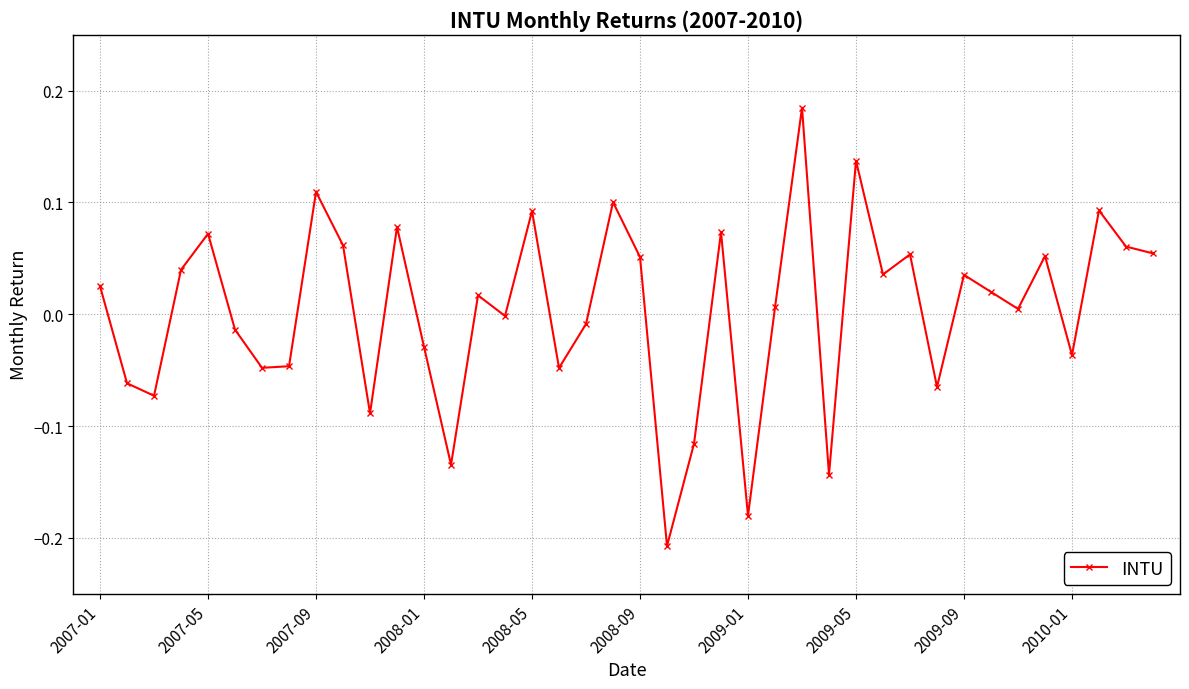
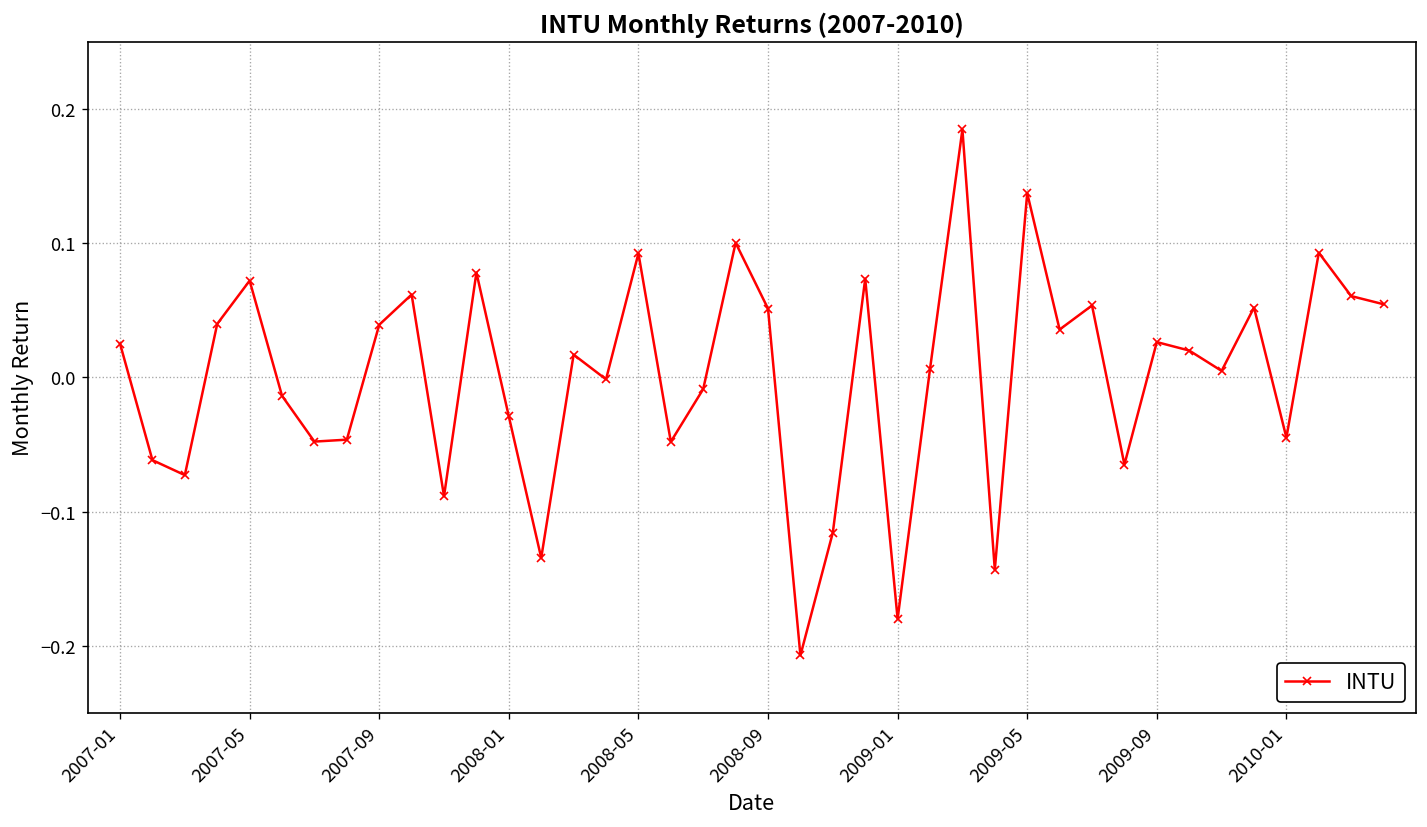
2007-09: 0.109 -> 0.039
2009-09: 0.035 -> 0.026
2010-01: -0.036 -> -0.045
